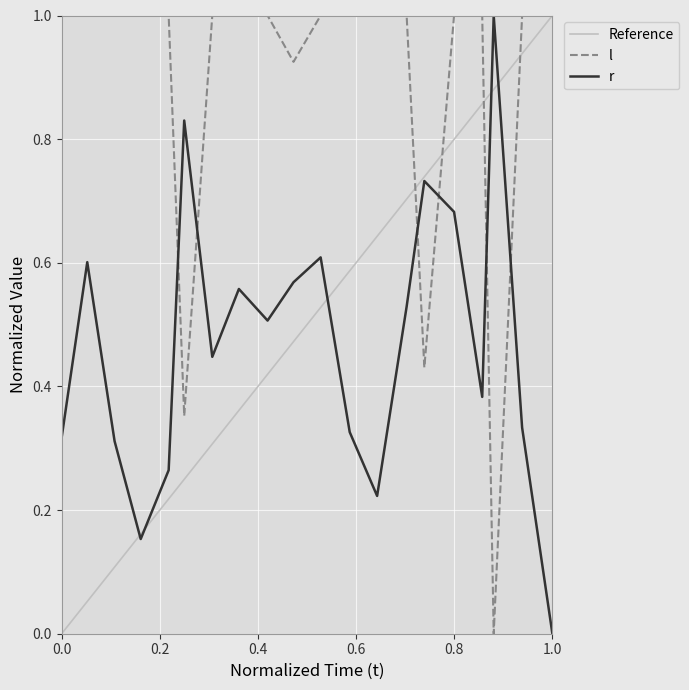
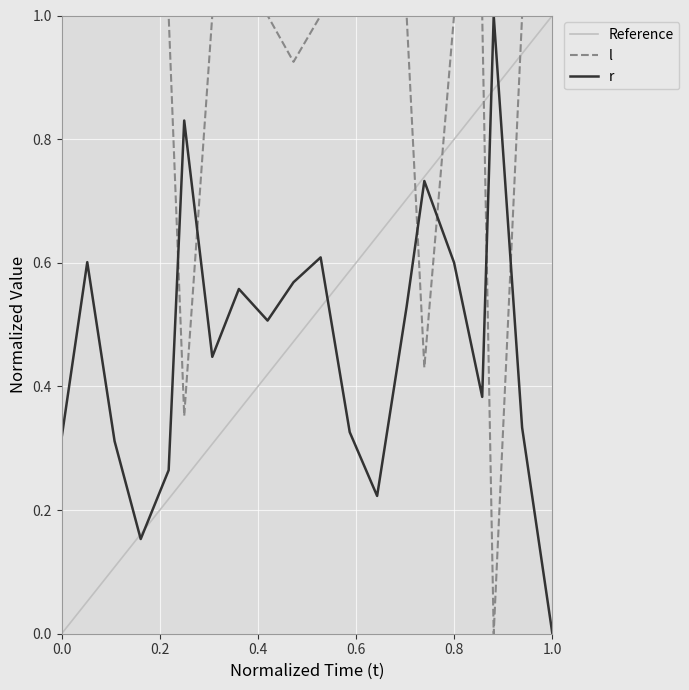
r, 0.8: 0.68 -> 0.60
